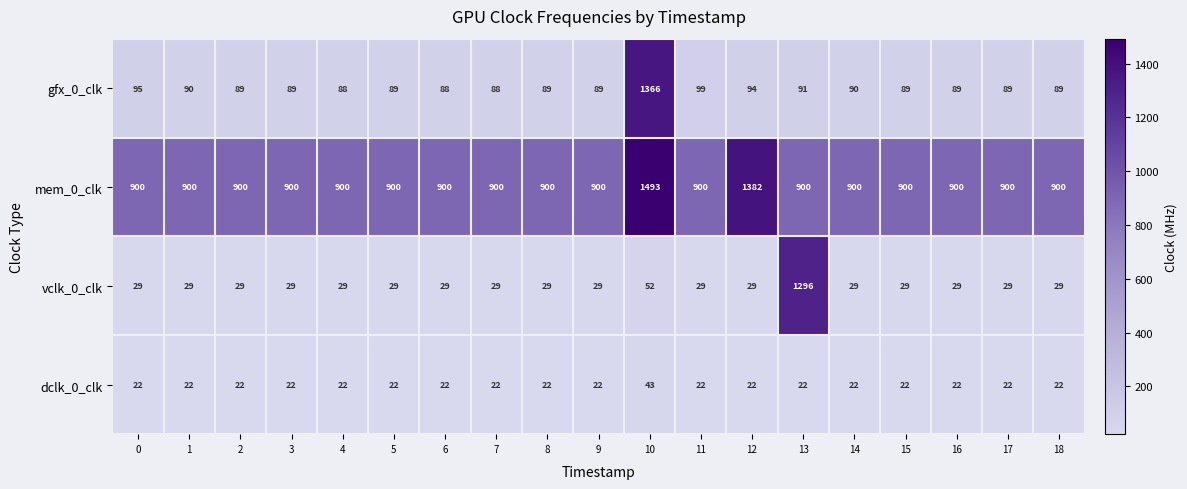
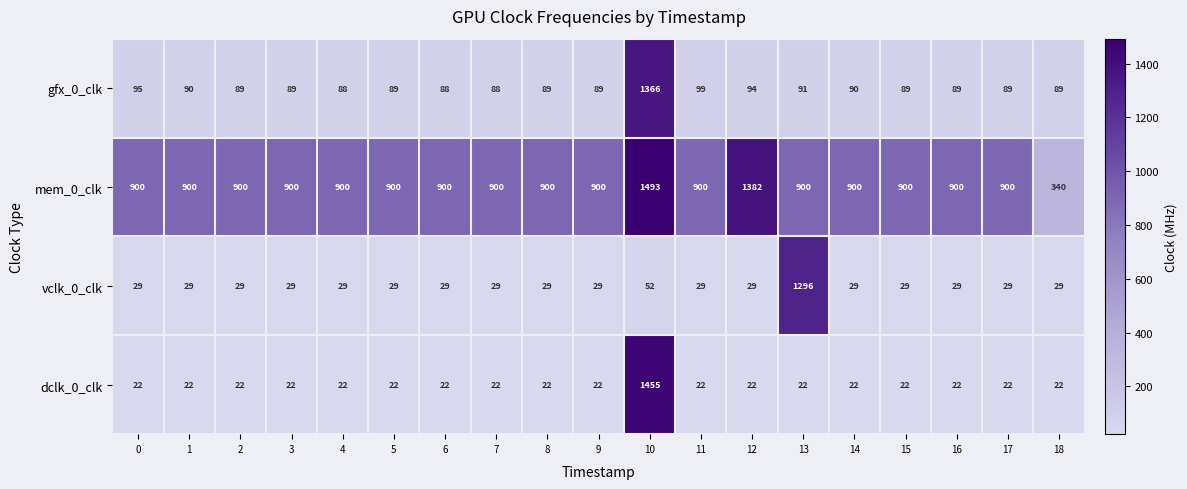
mem_0_clk, 18: 900 -> 340
dclk_0_clk, 10: 43 -> 1455
